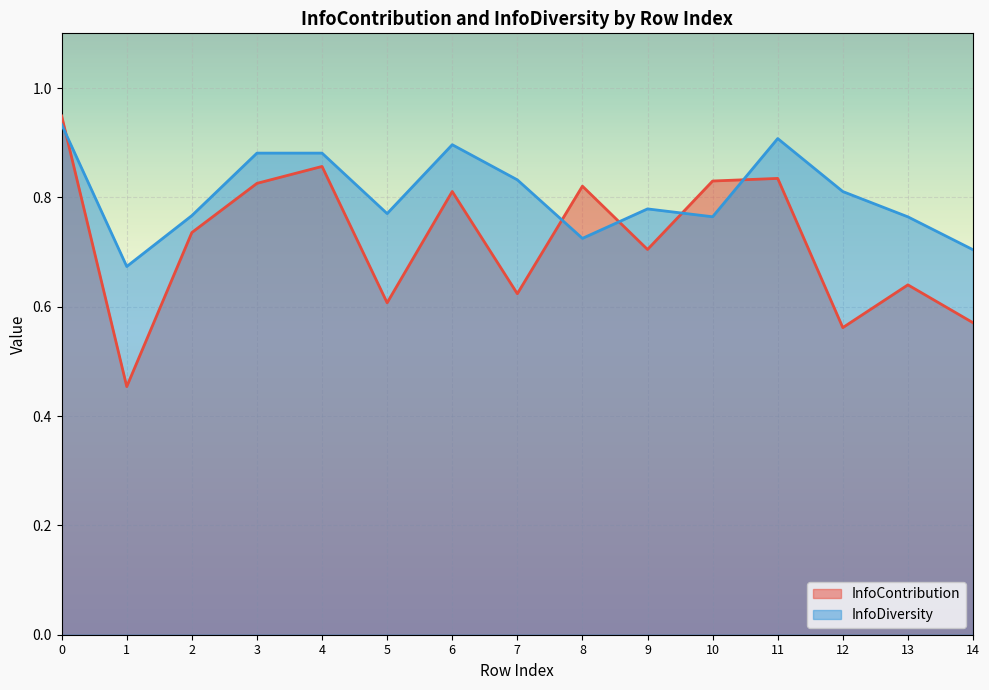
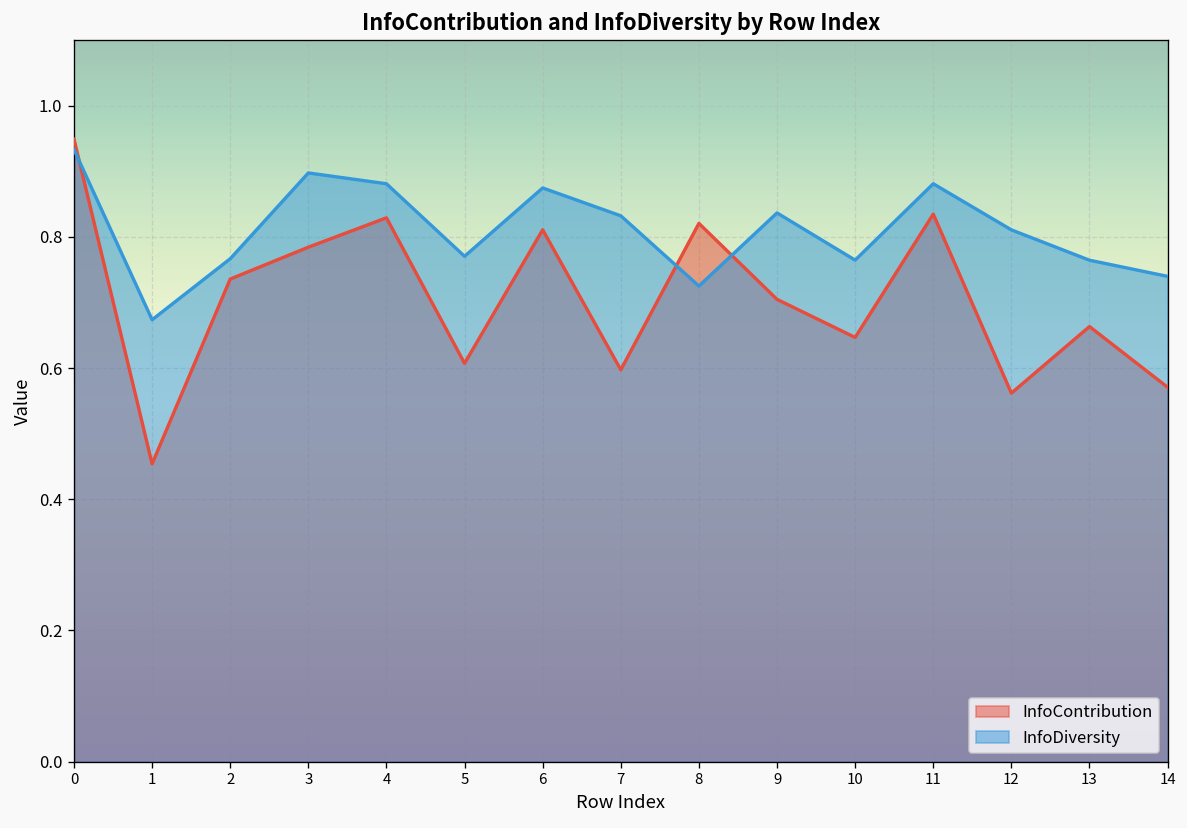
InfoContribution, 3: 0.83 -> 0.78
InfoDiversity, 3: 0.88 -> 0.90
InfoContribution, 4: 0.86 -> 0.83
InfoDiversity, 6: 0.90 -> 0.87
InfoContribution, 7: 0.62 -> 0.60
InfoDiversity, 9: 0.78 -> 0.84
InfoContribution, 10: 0.83 -> 0.65
InfoDiversity, 11: 0.91 -> 0.88
InfoContribution, 13: 0.64 -> 0.66
InfoDiversity, 14: 0.70 -> 0.74
